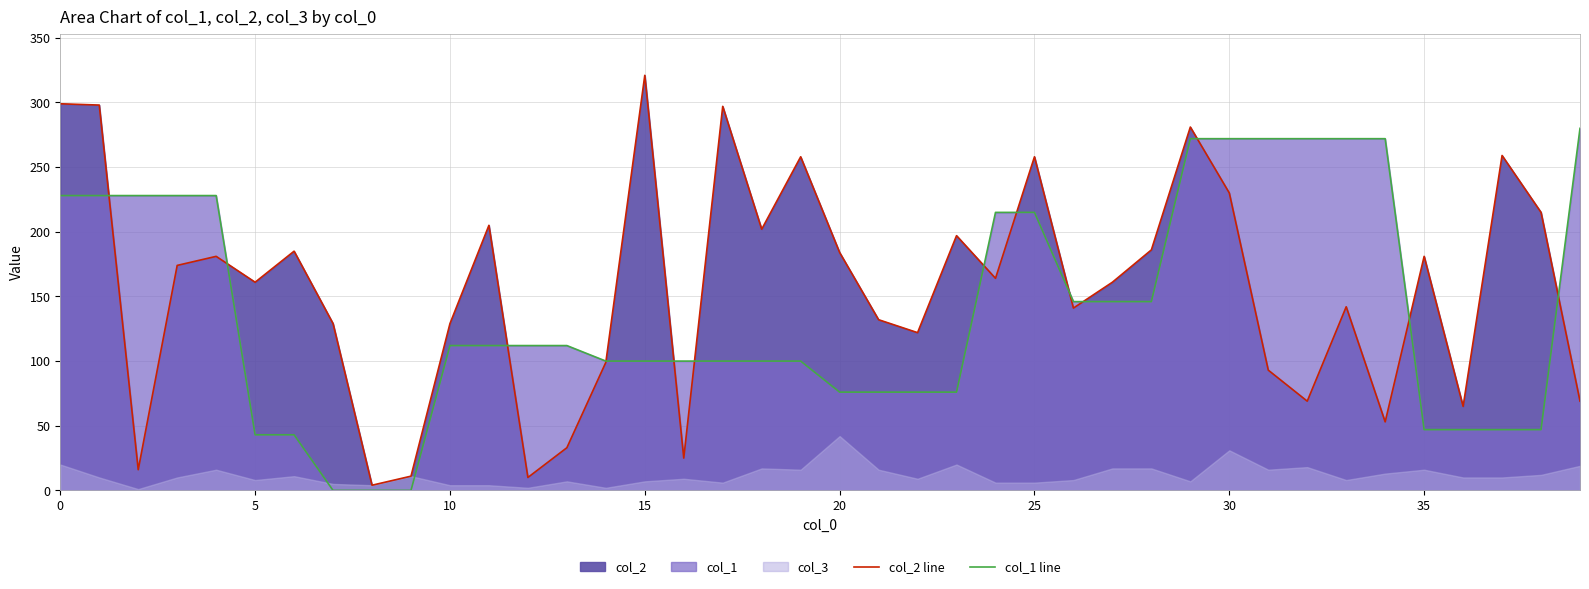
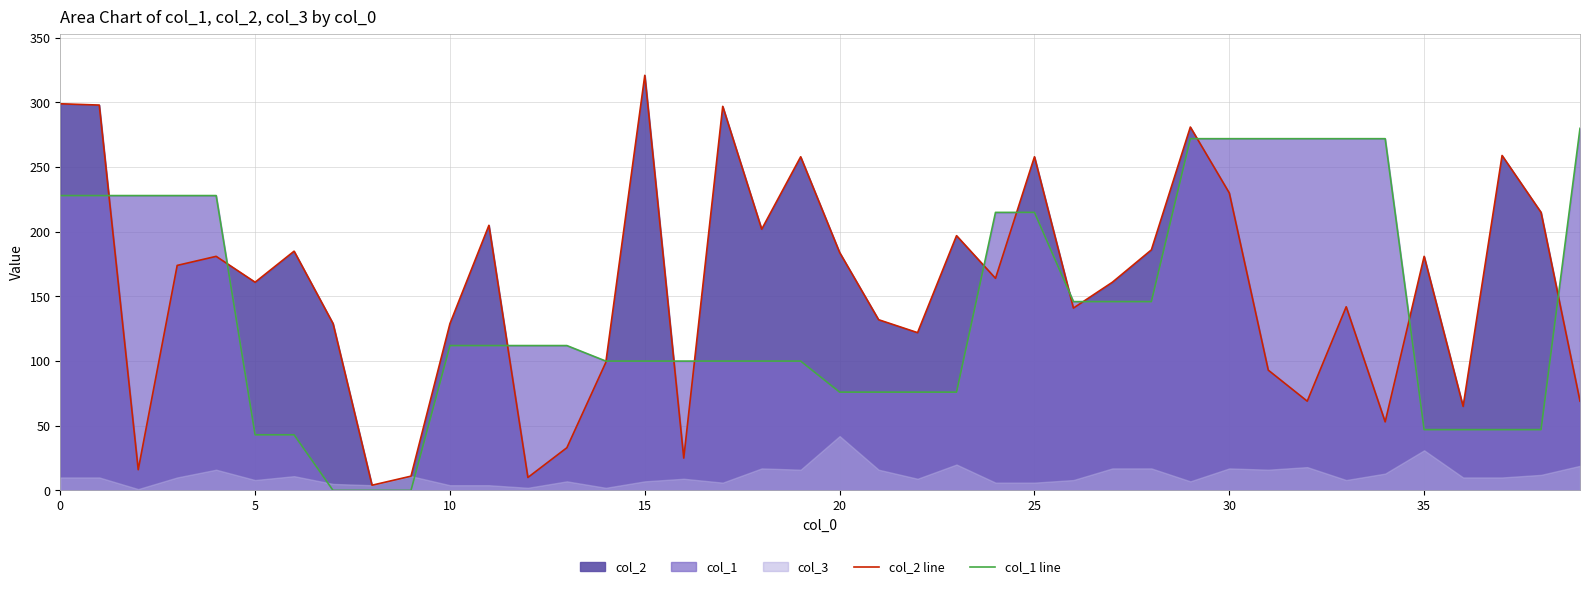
col_3, 0: 20 -> 10
col_3, 30: 31 -> 17
col_3, 35: 16 -> 31
